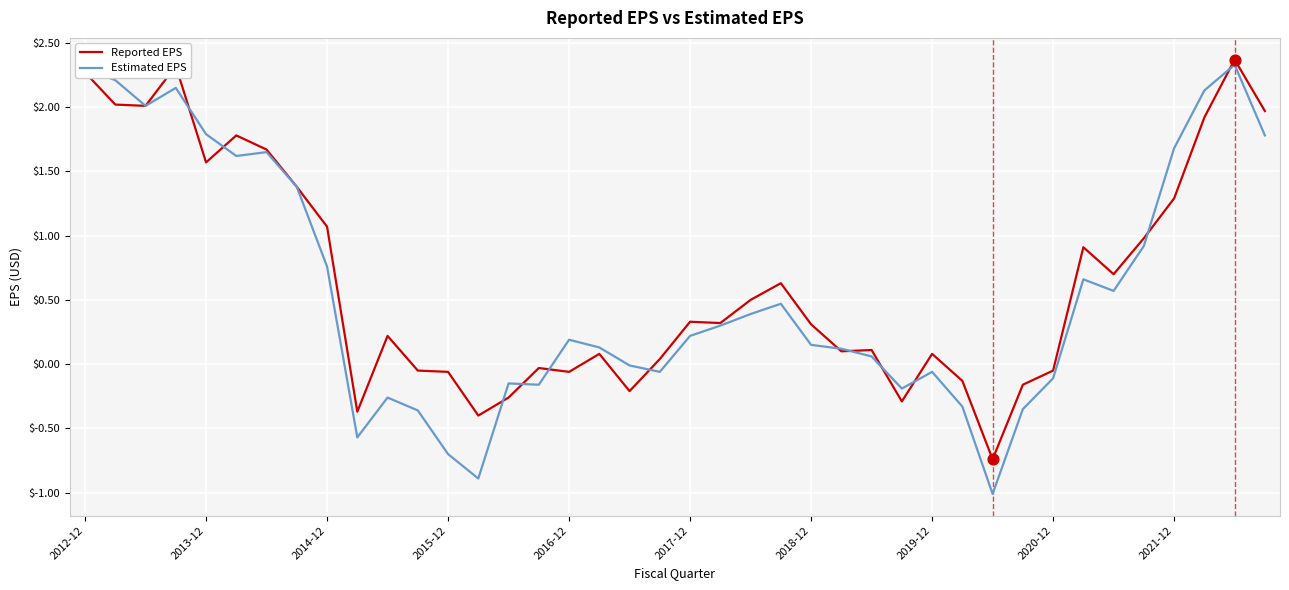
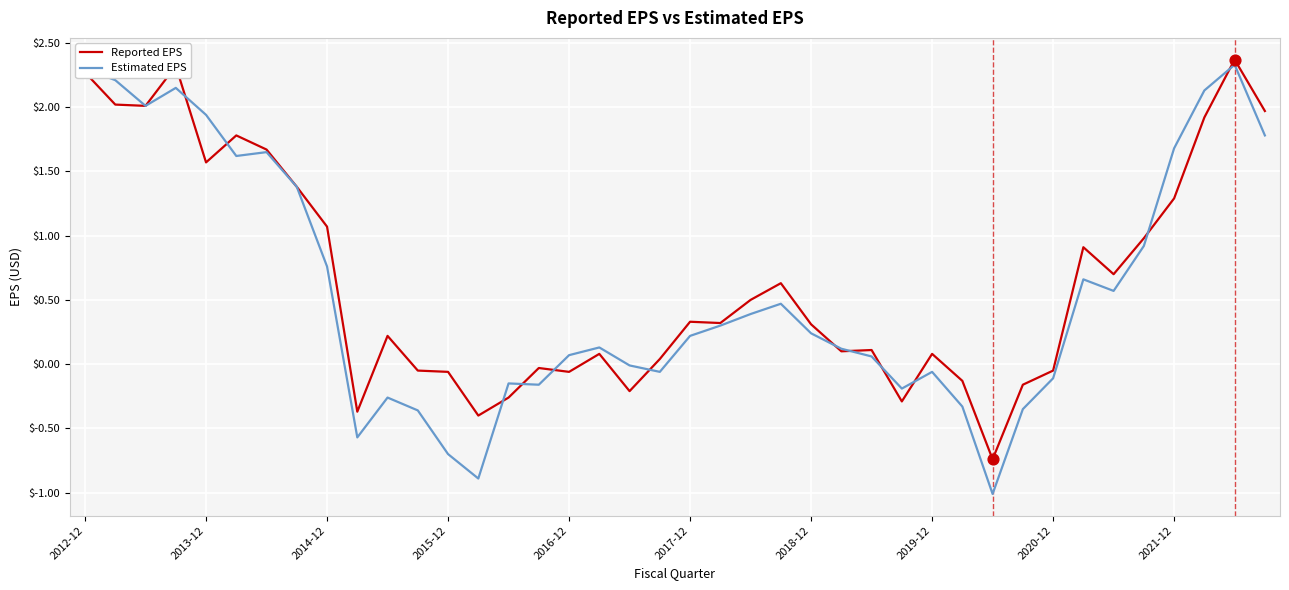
Estimated EPS, 2013-12: $1.79 -> $1.94
Estimated EPS, 2016-12: $0.19 -> $0.07
Estimated EPS, 2018-12: $0.15 -> $0.24
